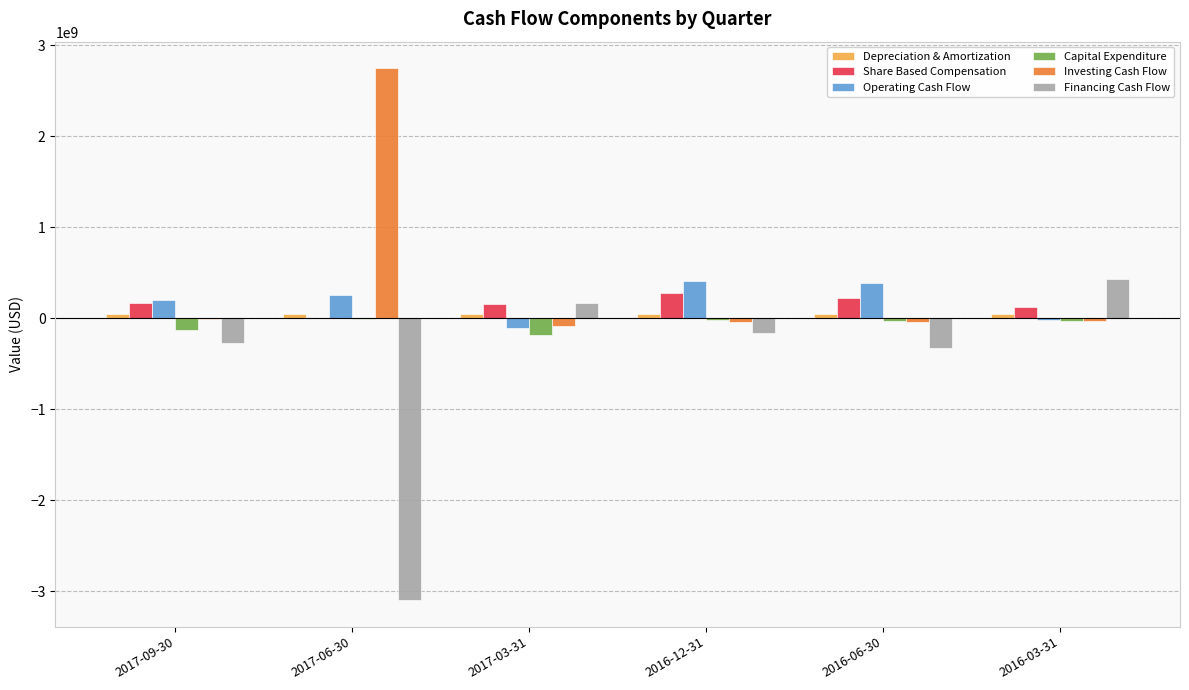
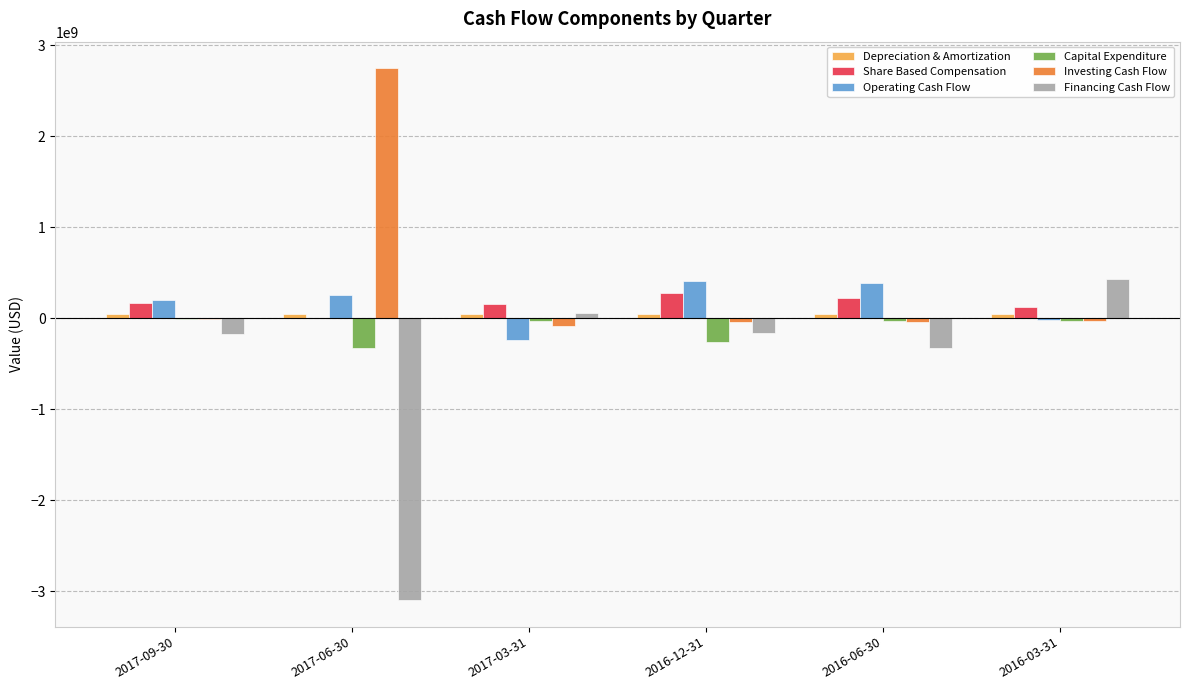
Capital Expenditure, 2017-09-30: -100000000 -> 0
Financing Cash Flow, 2017-09-30: -300000000 -> -200000000
Capital Expenditure, 2017-06-30: 0 -> -300000000
Operating Cash Flow, 2017-03-31: -100000000 -> -200000000
Capital Expenditure, 2017-03-31: -200000000 -> 0
Financing Cash Flow, 2017-03-31: 200000000 -> 100000000
Capital Expenditure, 2016-12-31: 0 -> -300000000
